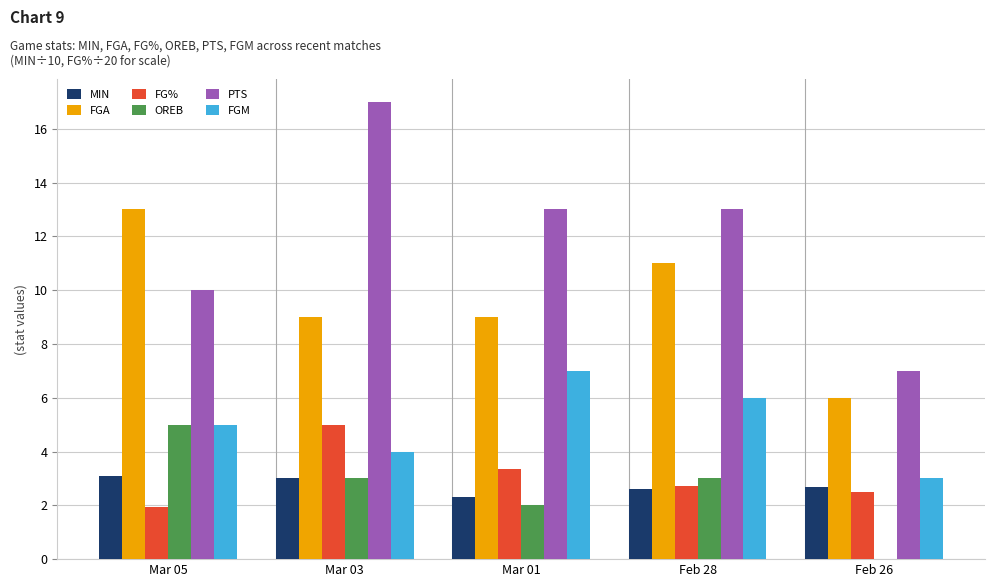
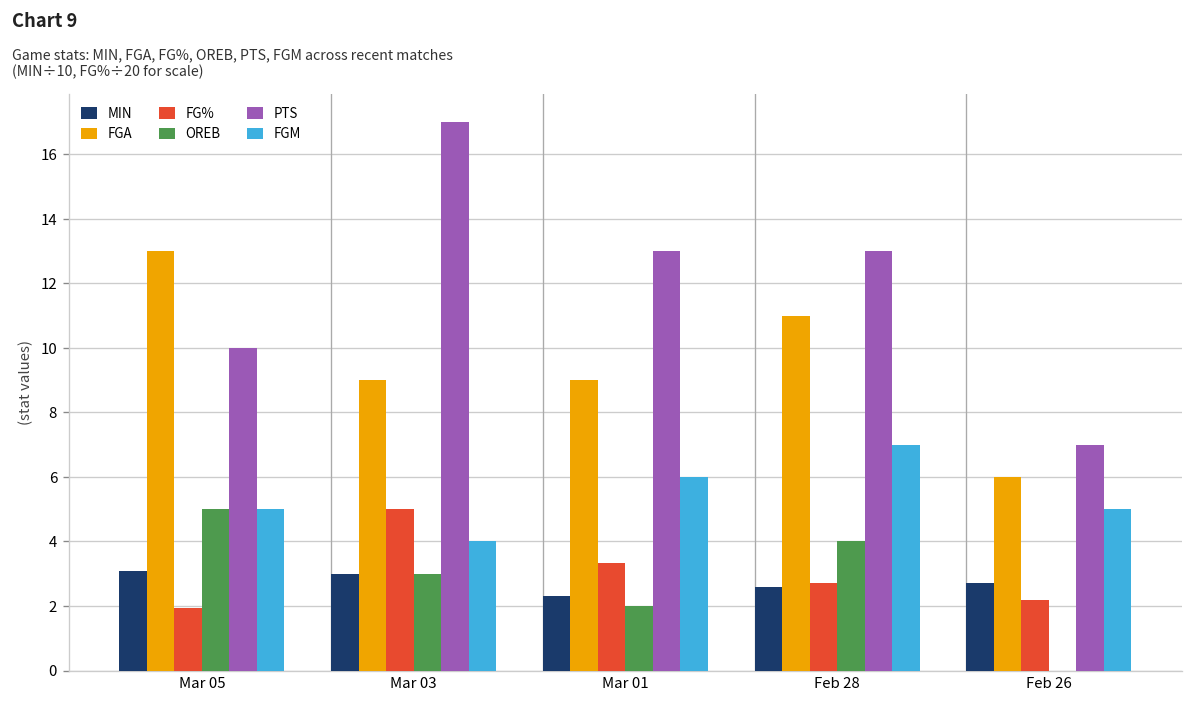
FGM, Mar 01: 7 -> 6
OREB, Feb 28: 3 -> 4
FGM, Feb 28: 6 -> 7
FG%, Feb 26: 2.5 -> 2.2
FGM, Feb 26: 3 -> 5
